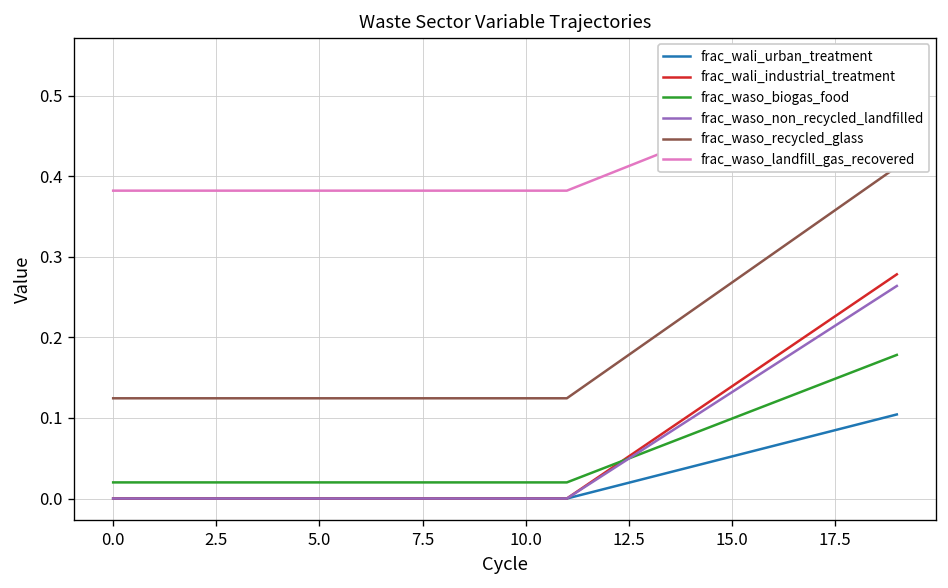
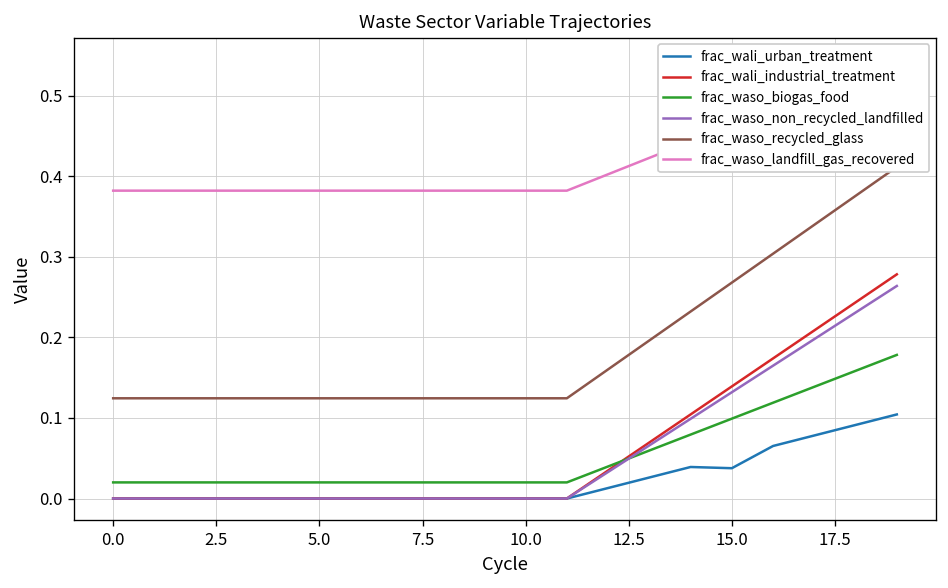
frac_wali_urban_treatment, 15.0: 0.05 -> 0.04
